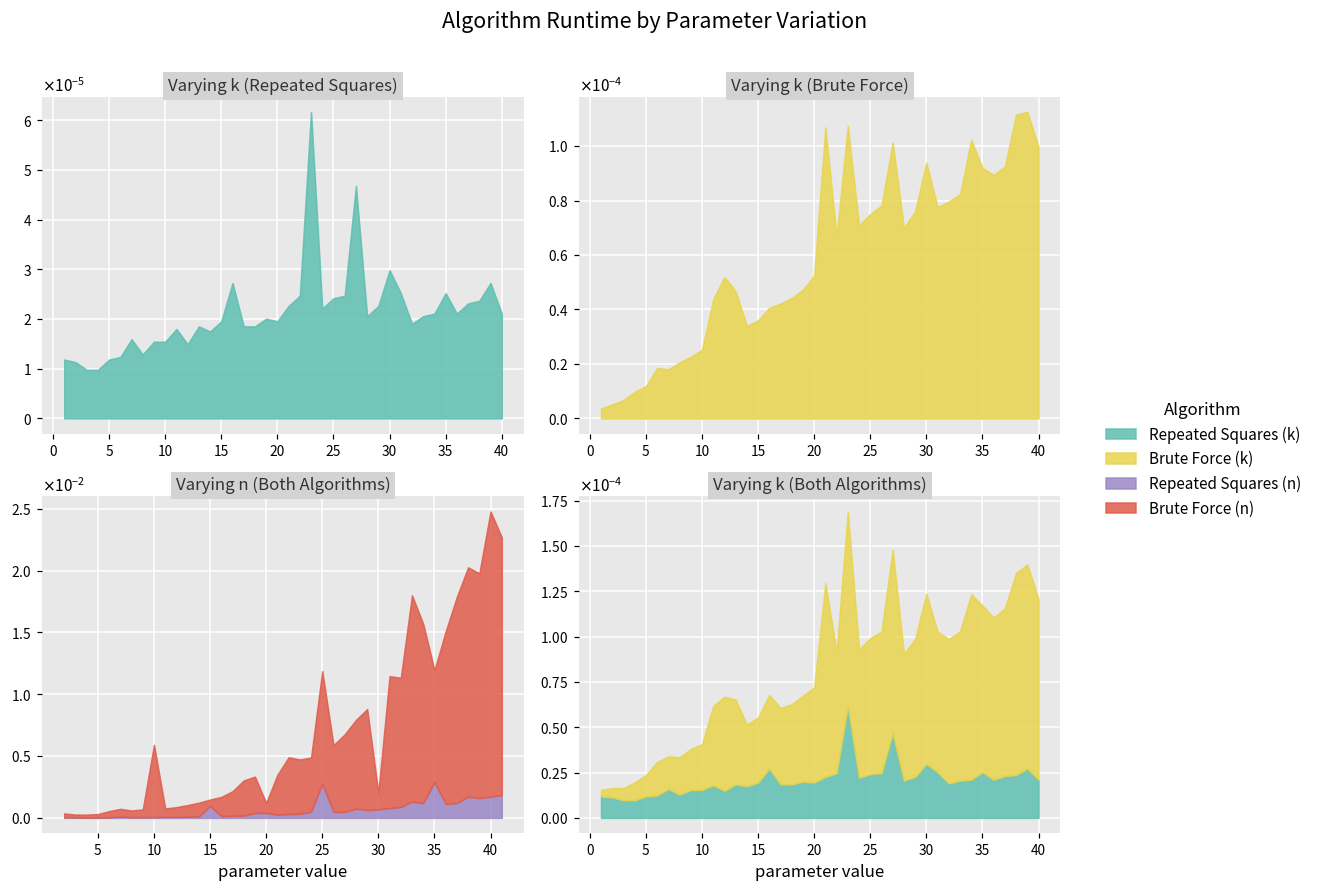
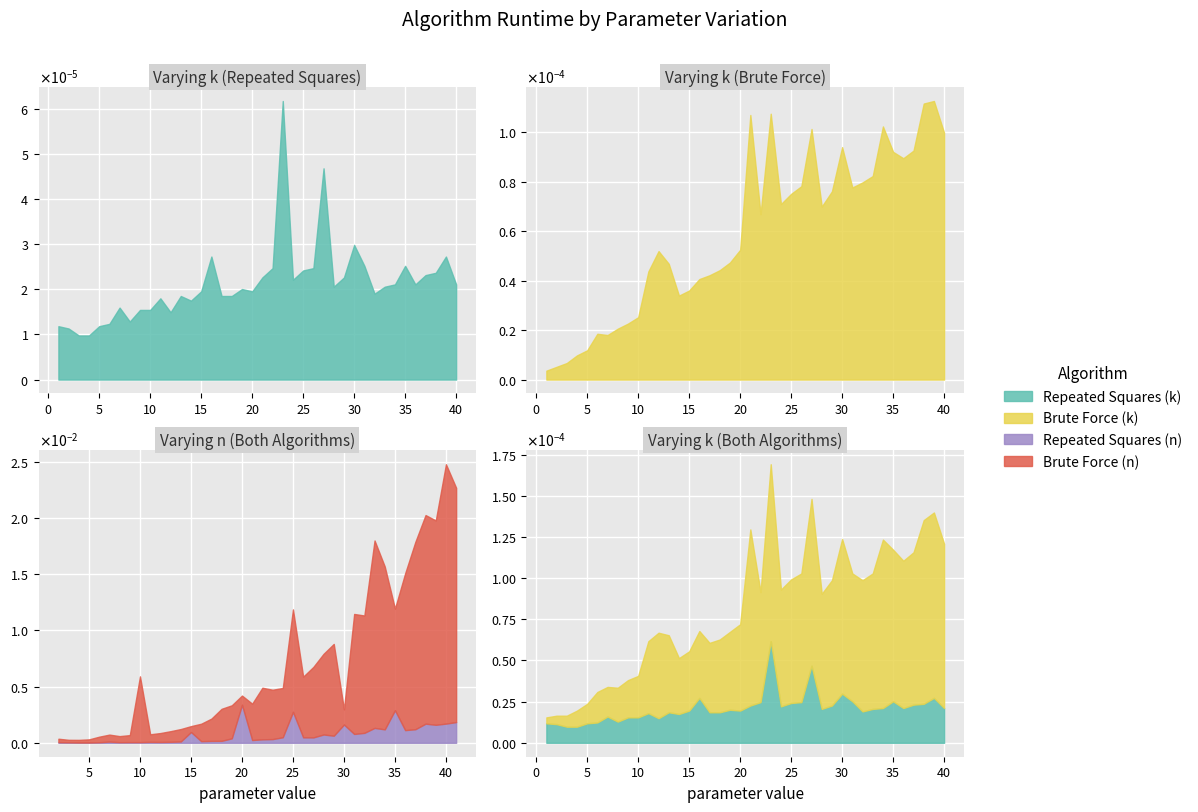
Varying n (Both Algorithms), Repeated Squares (n), 20: 0.0004 -> 0.0034
Varying n (Both Algorithms), Repeated Squares (n), 30: 0.0007 -> 0.0016
